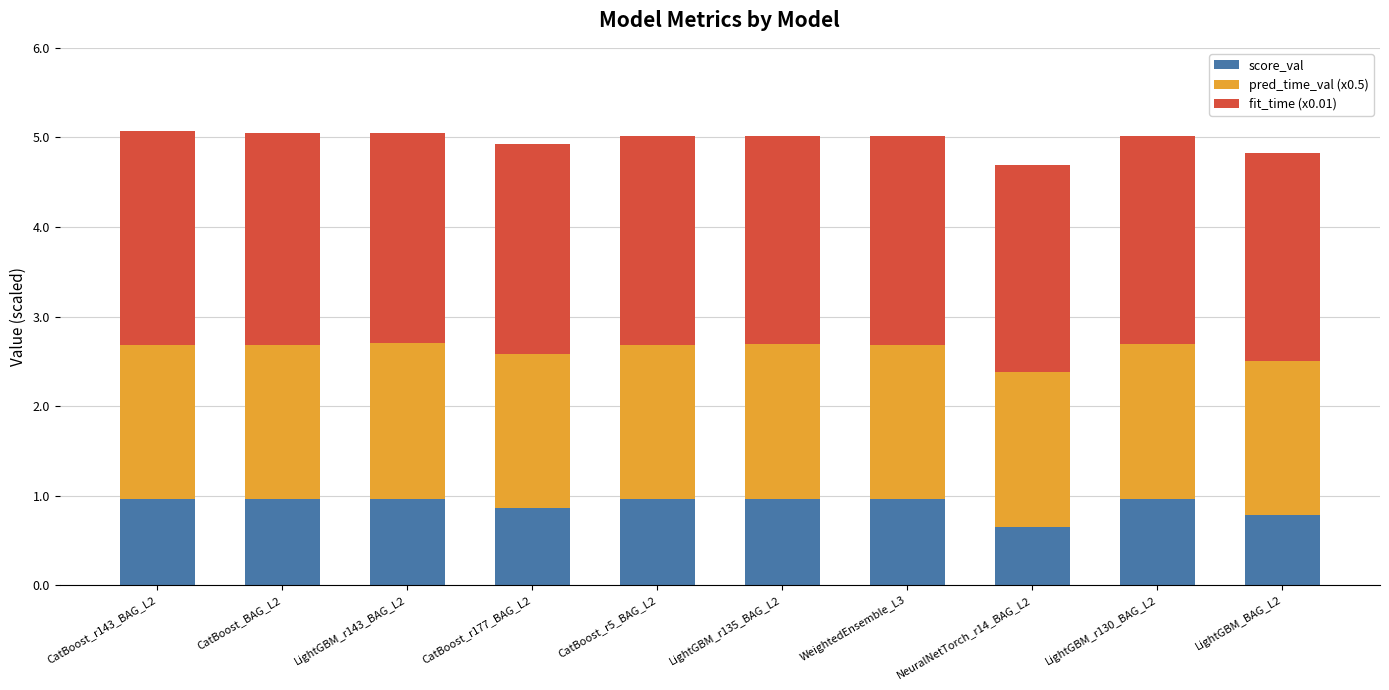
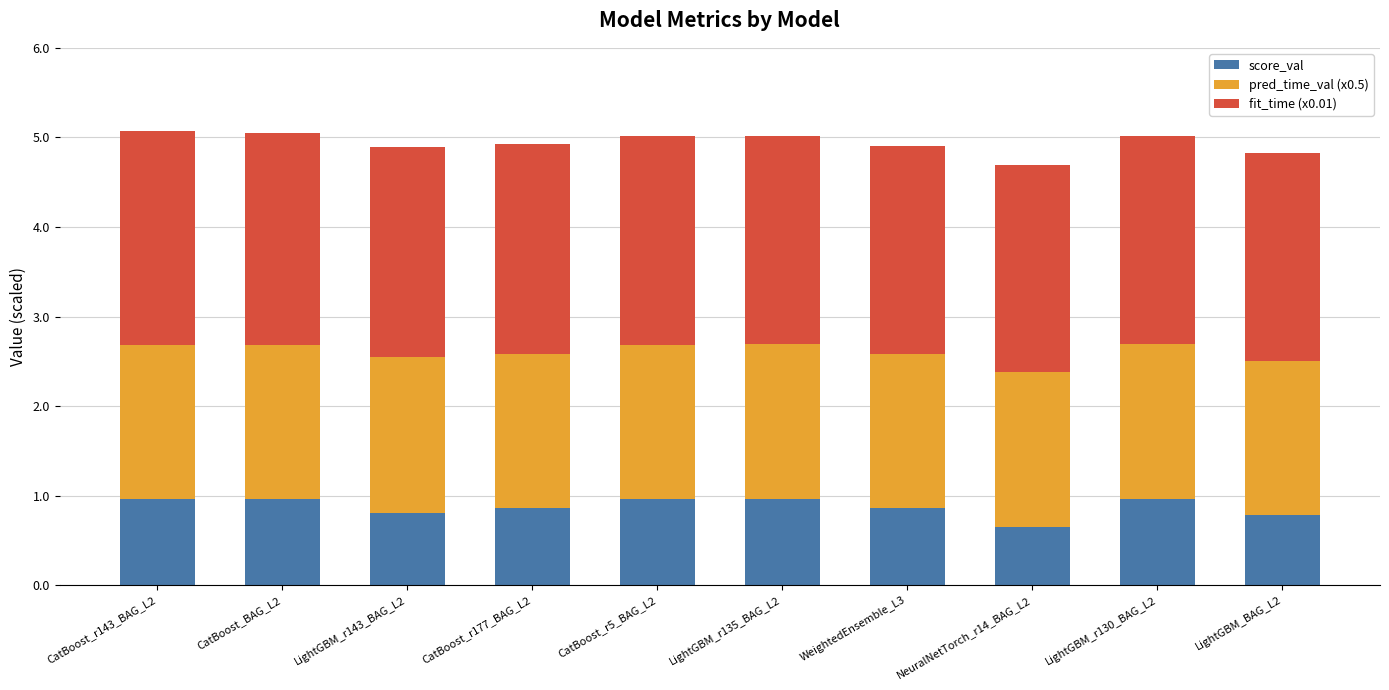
score_val, LightGBM_r143_BAG_L2: 1.0 -> 0.8
score_val, WeightedEnsemble_L3: 1.0 -> 0.9
